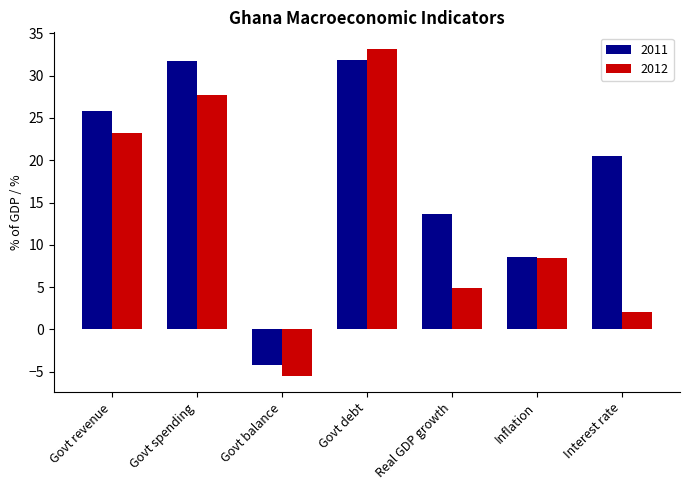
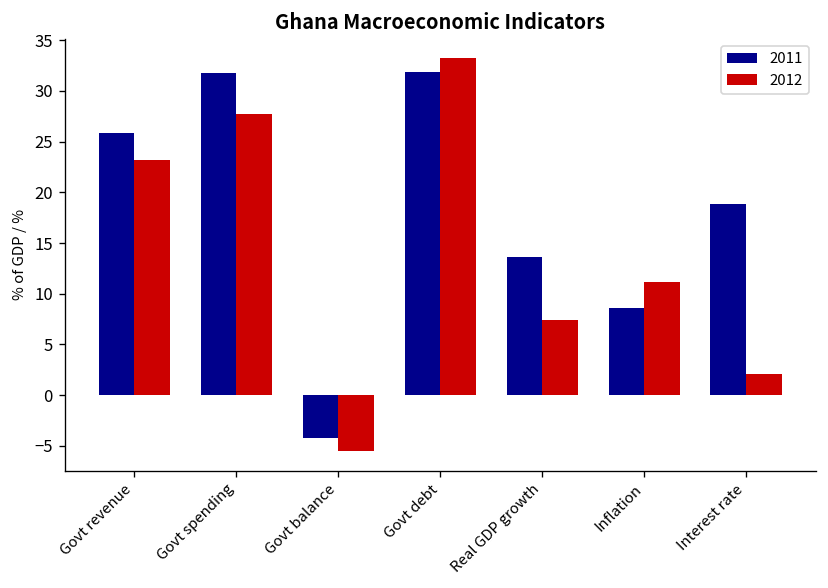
2012, Real GDP growth: 5 -> 7
2012, Inflation: 8 -> 11
2011, Interest rate: 21 -> 19
